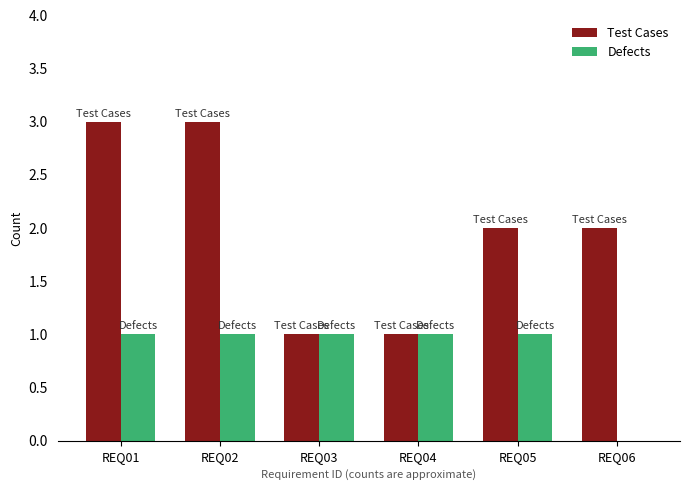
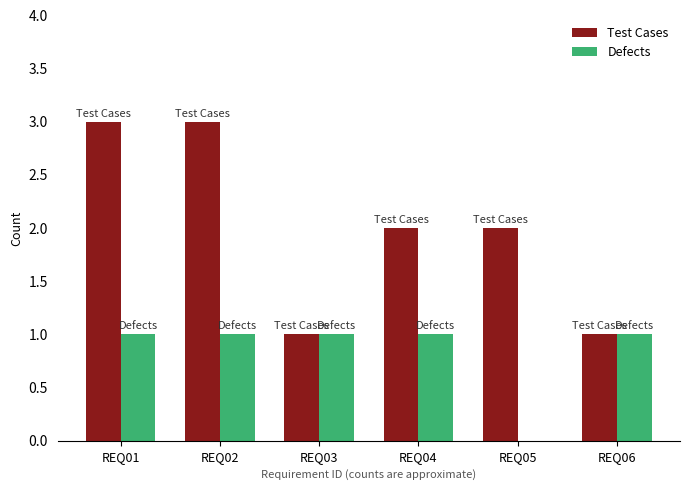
Test Cases, REQ04: 1 -> 2
Defects, REQ05: 1 -> 0
Test Cases, REQ06: 2 -> 1
Defects, REQ06: 0 -> 1
